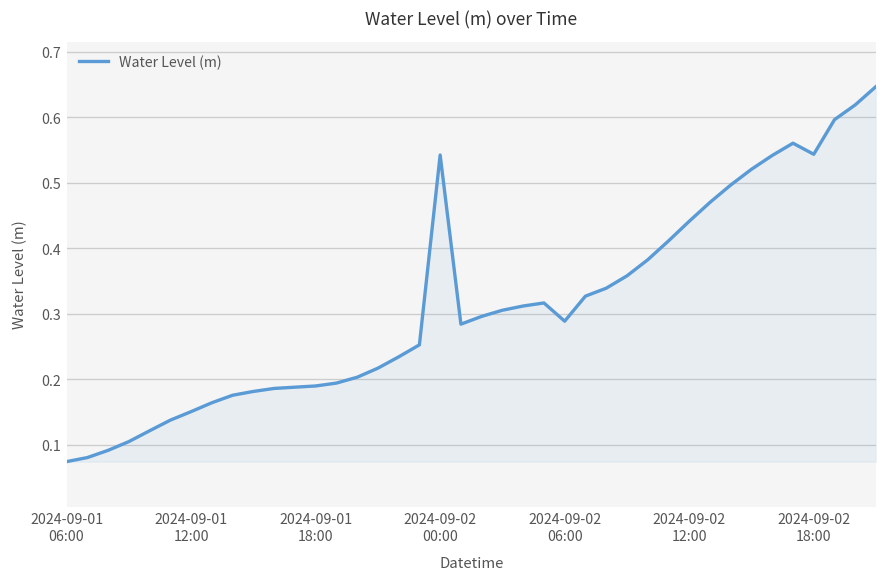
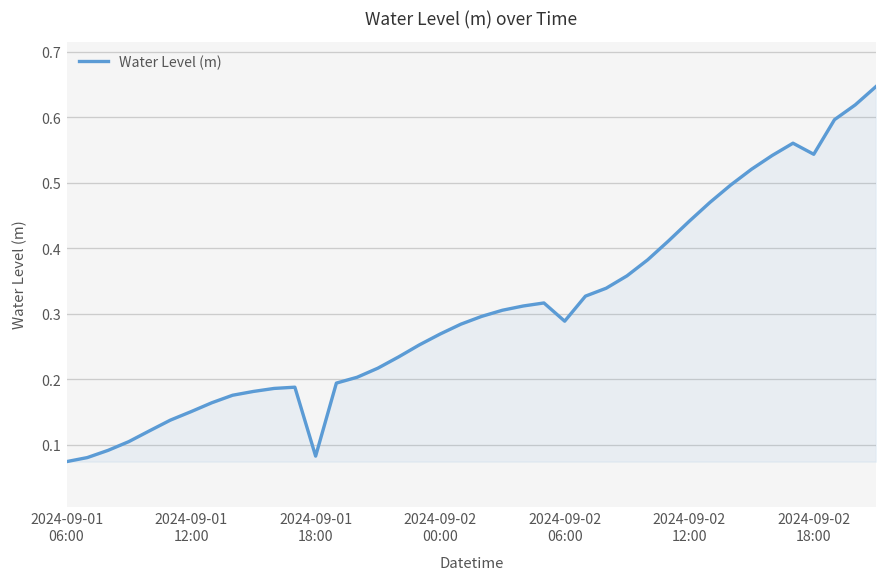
2024-09-01 18:00: 0.19 -> 0.08
2024-09-02 00:00: 0.54 -> 0.27
